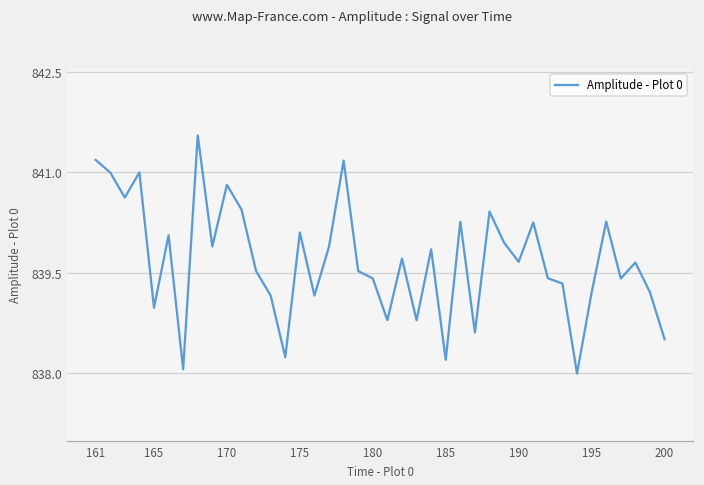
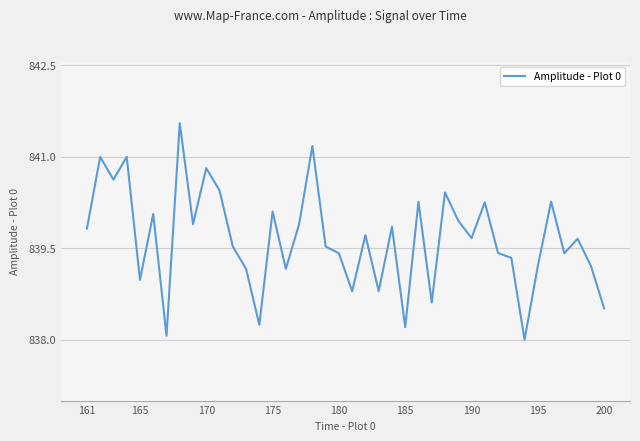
161: 841.2 -> 839.8
